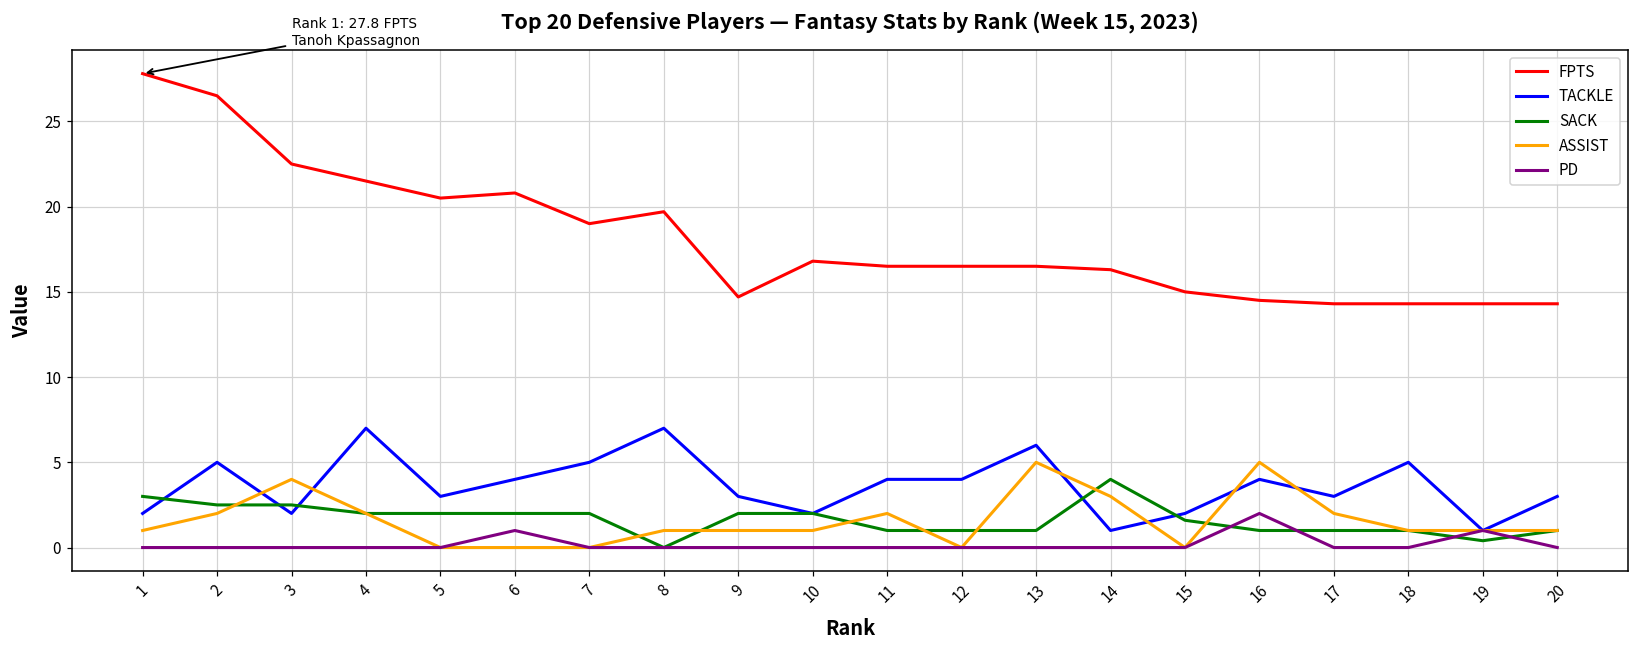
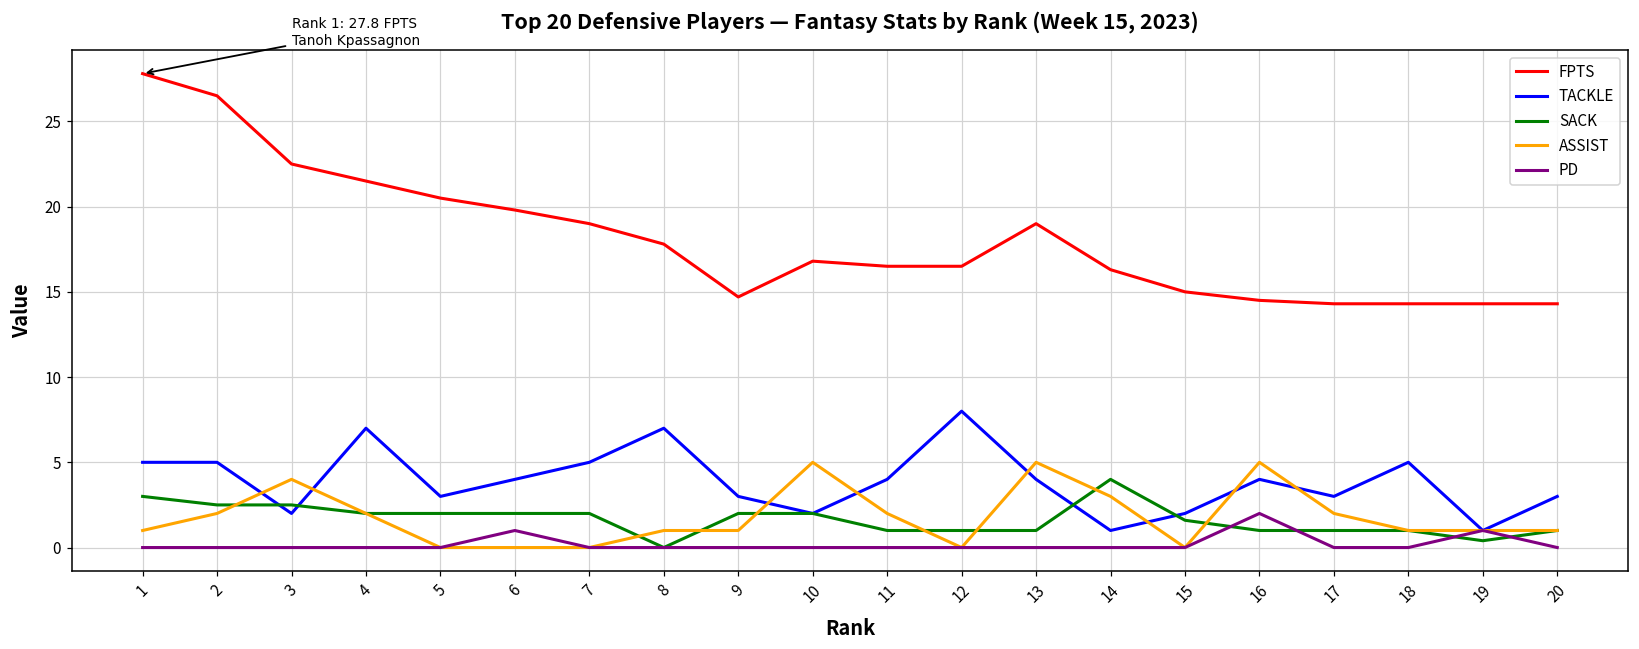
TACKLE, 1: 2 -> 5
FPTS, 6: 20.8 -> 19.8
FPTS, 8: 19.7 -> 17.8
ASSIST, 10: 1 -> 5
TACKLE, 12: 4 -> 8
FPTS, 13: 16.5 -> 19.0
TACKLE, 13: 6 -> 4
